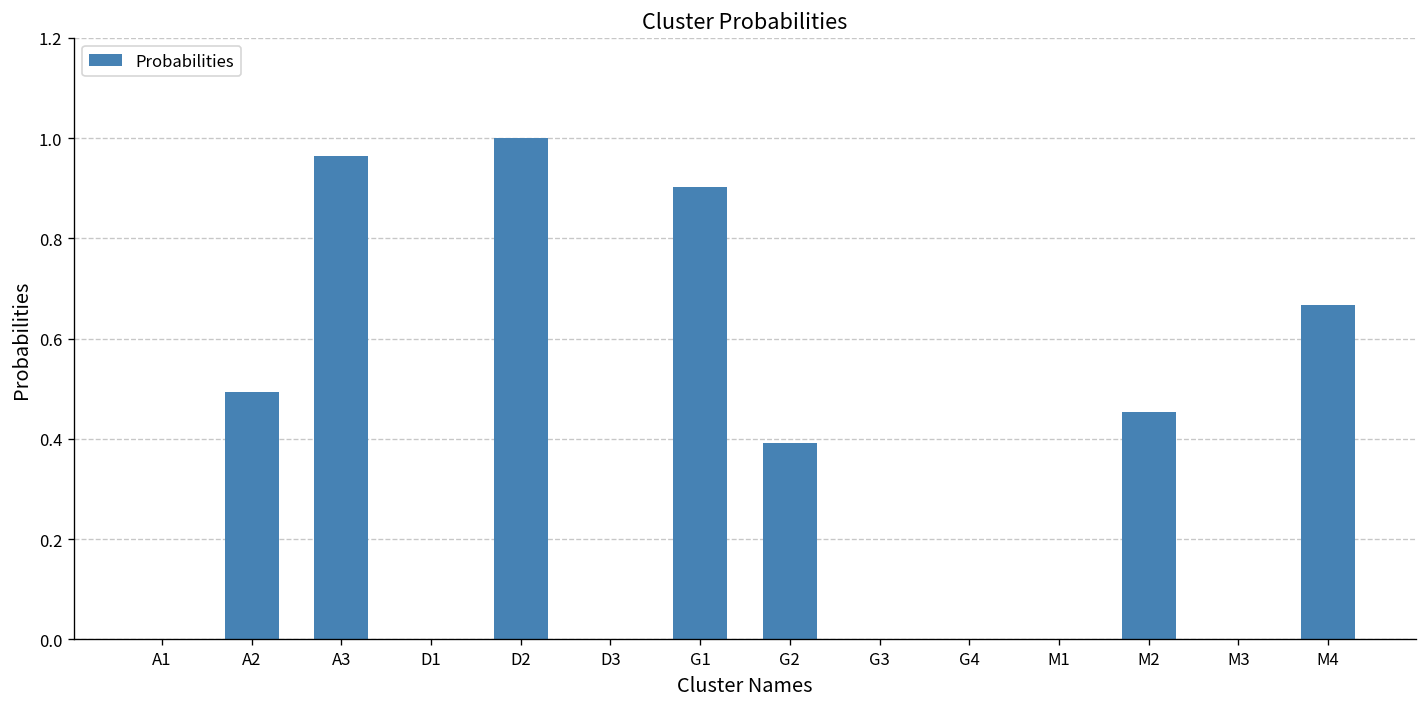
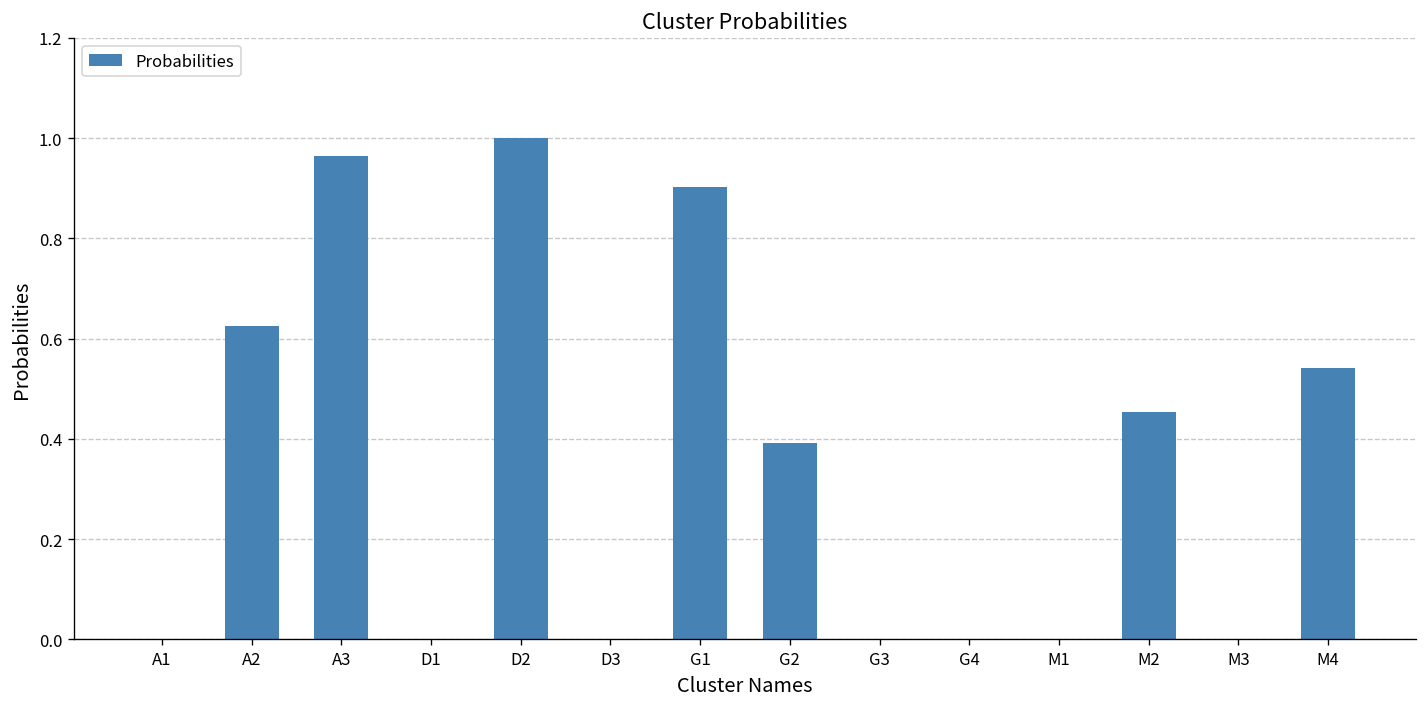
A2: 0.49 -> 0.63
M4: 0.67 -> 0.54
